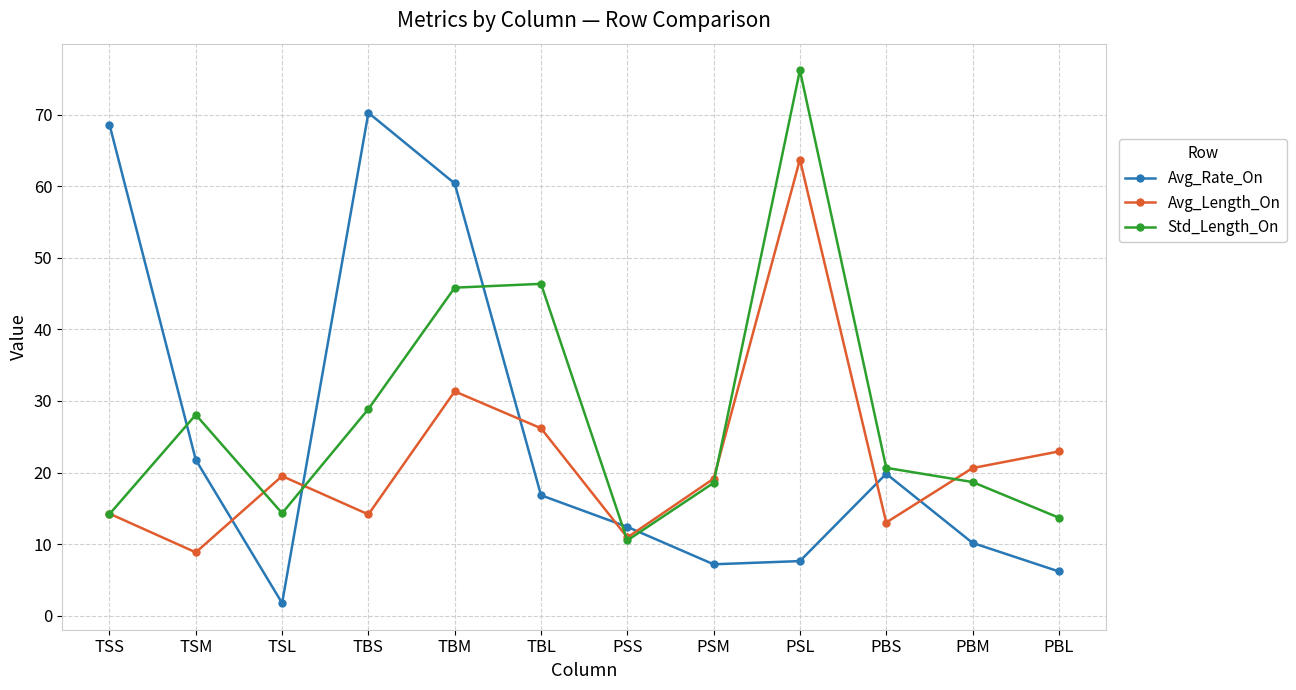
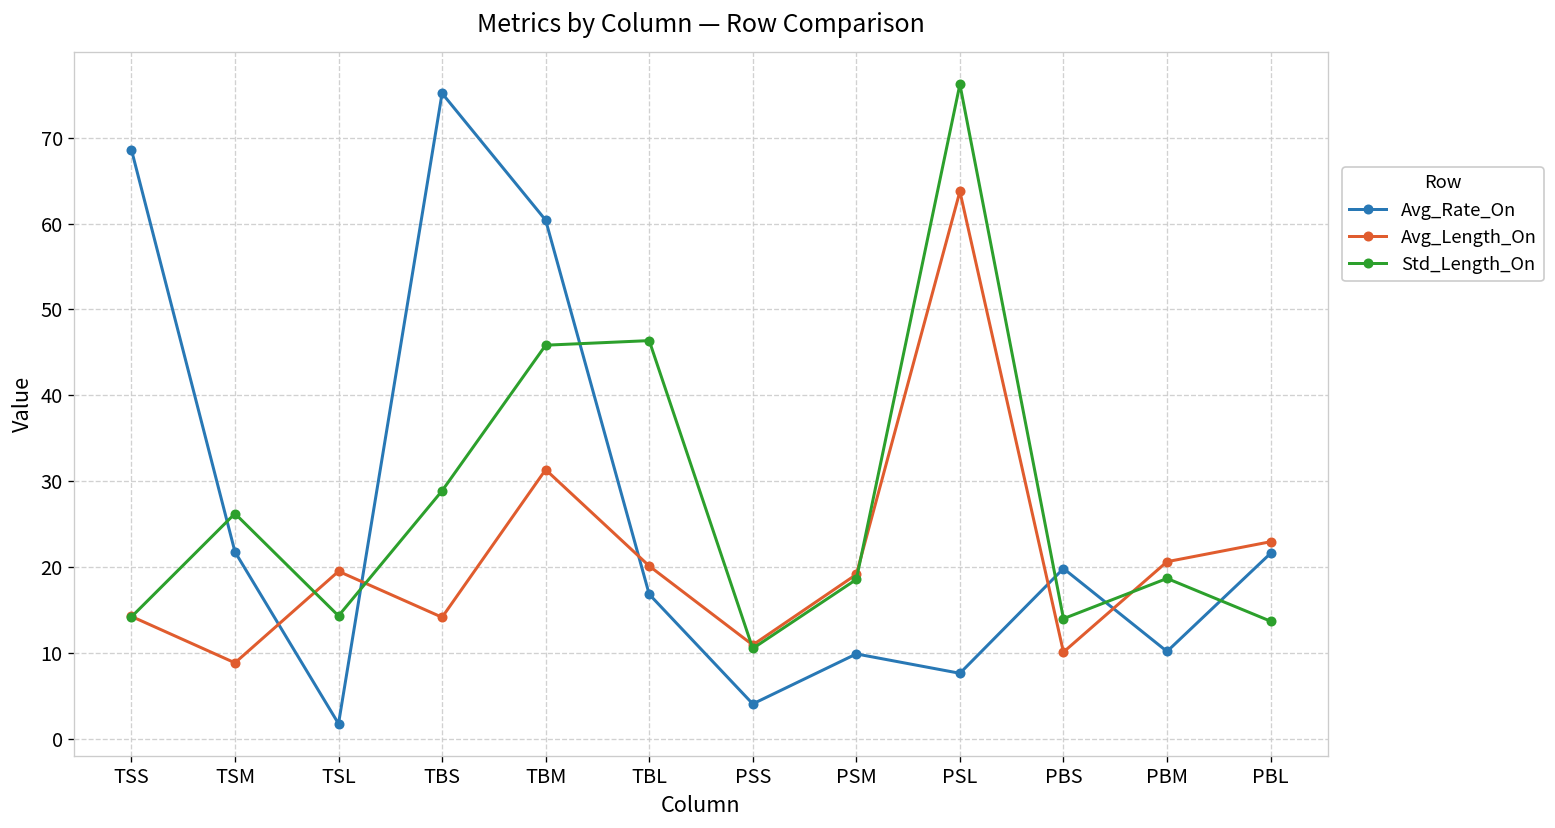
Std_Length_On, TSM: 28 -> 26
Avg_Rate_On, TBS: 70 -> 75
Avg_Length_On, TBL: 26 -> 20
Avg_Rate_On, PSS: 12 -> 4
Avg_Rate_On, PSM: 7 -> 10
Avg_Length_On, PBS: 13 -> 10
Std_Length_On, PBS: 21 -> 14
Avg_Rate_On, PBL: 6 -> 22
